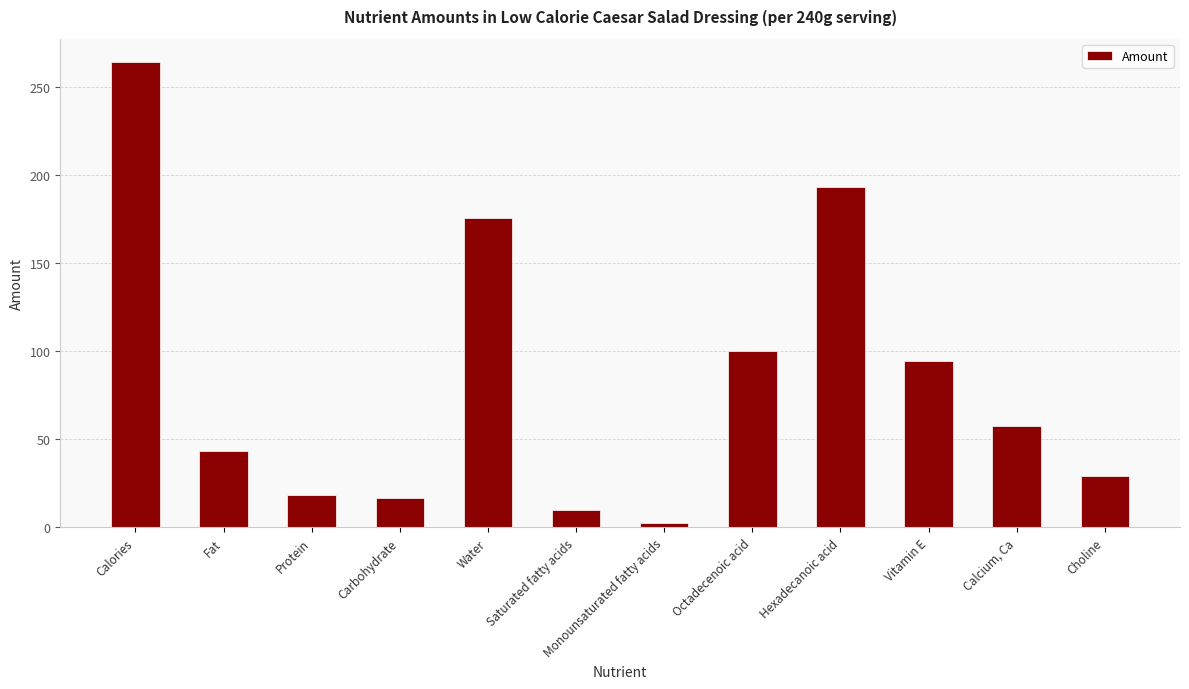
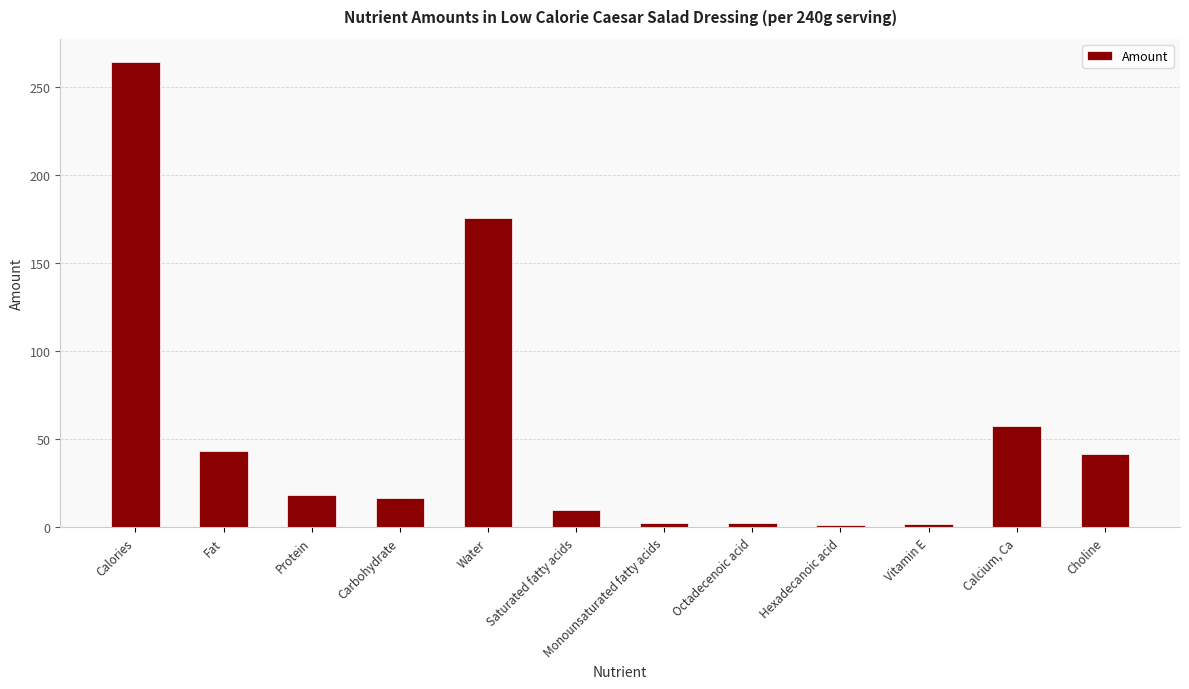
Octadecenoic acid: 100 -> 2
Hexadecanoic acid: 193 -> 1
Vitamin E: 94 -> 2
Choline: 29 -> 42
